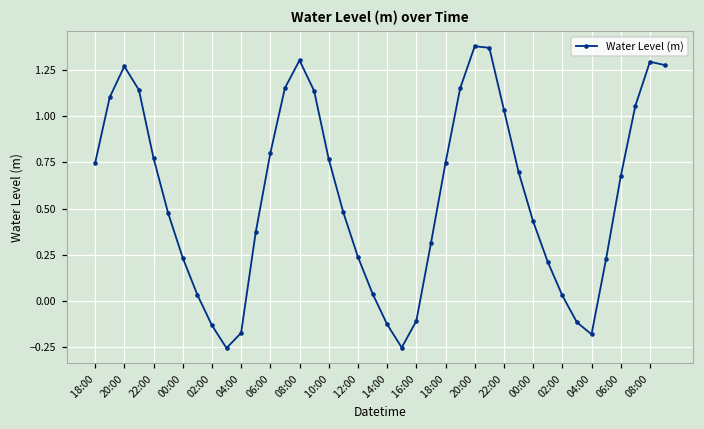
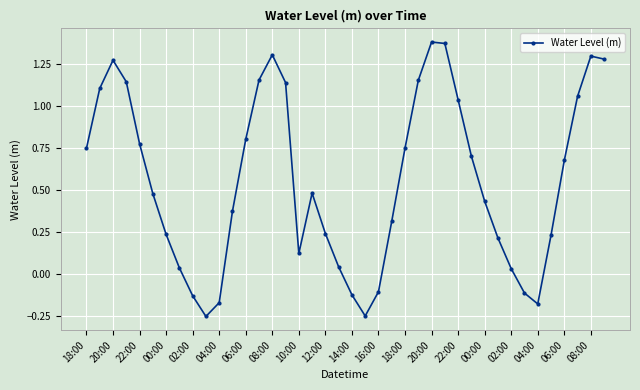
10:00: 0.77 -> 0.12
